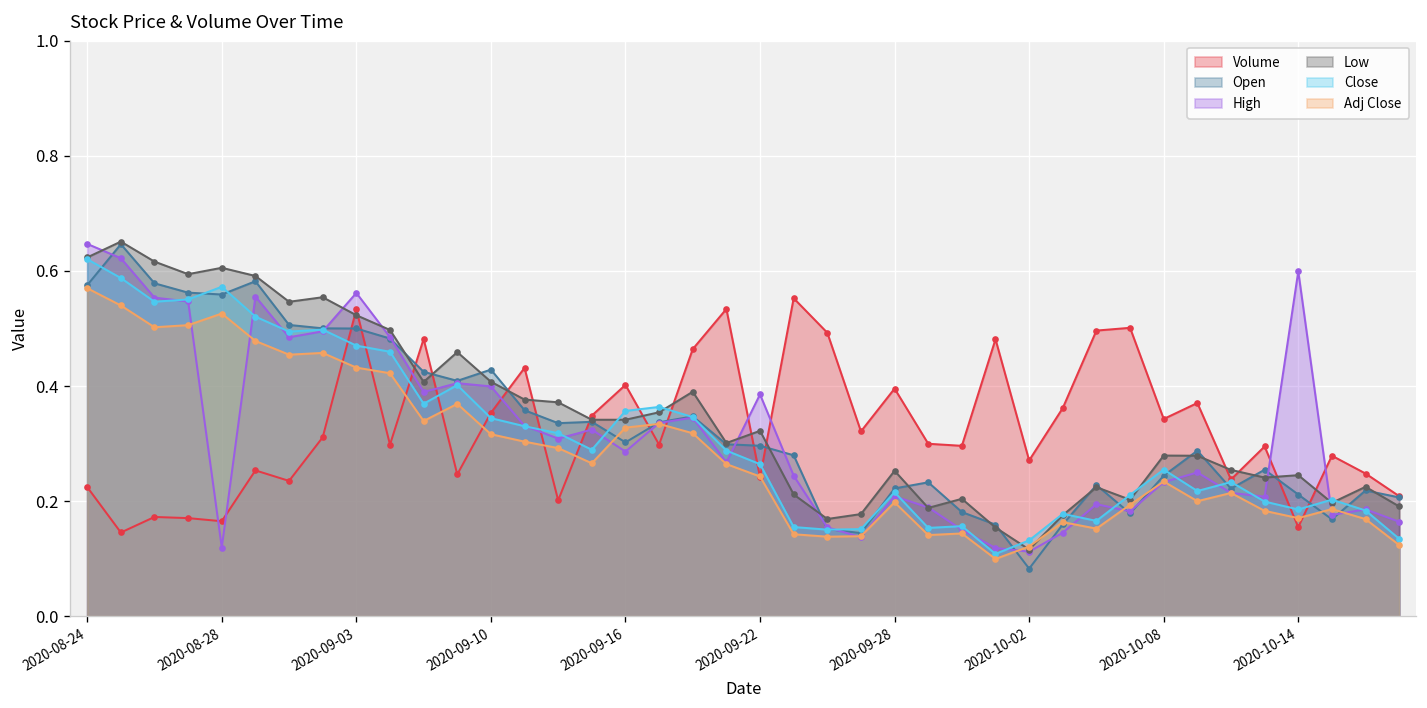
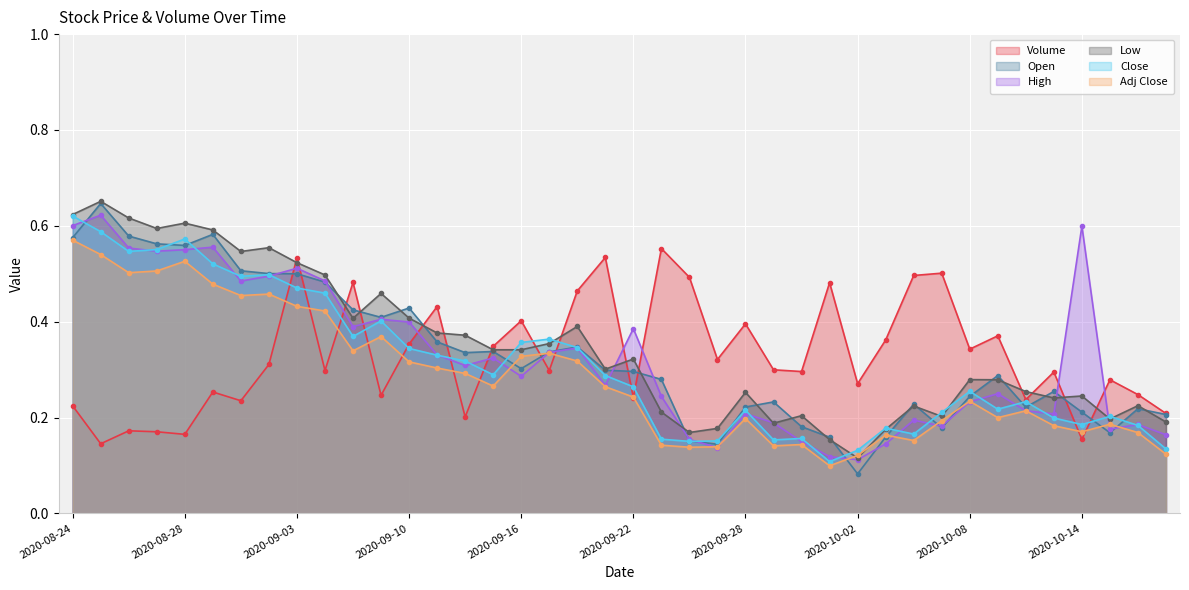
High, 2020-08-24: 0.65 -> 0.60
High, 2020-08-28: 0.12 -> 0.55
High, 2020-09-03: 0.56 -> 0.51
